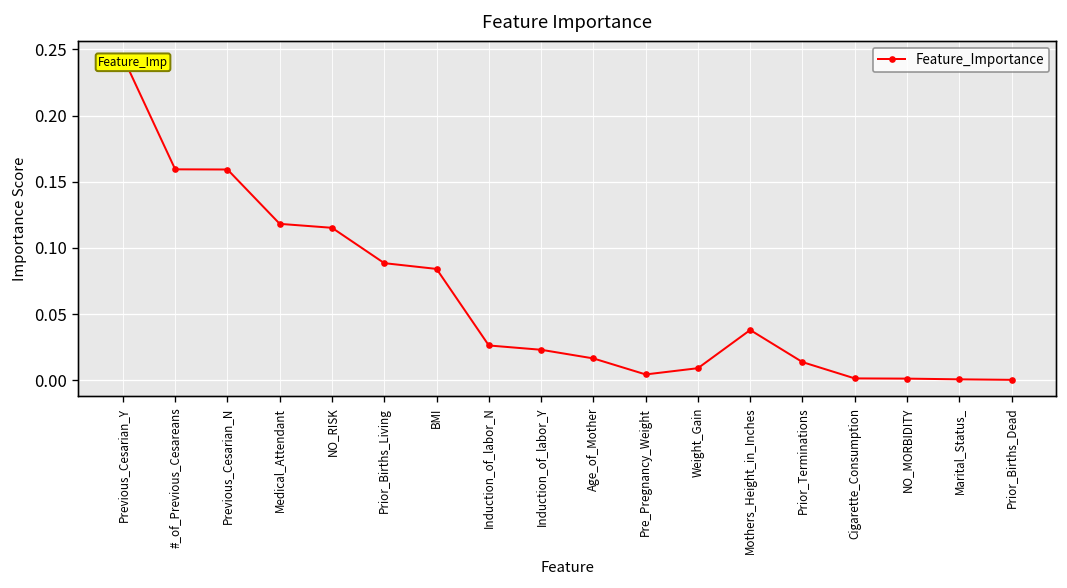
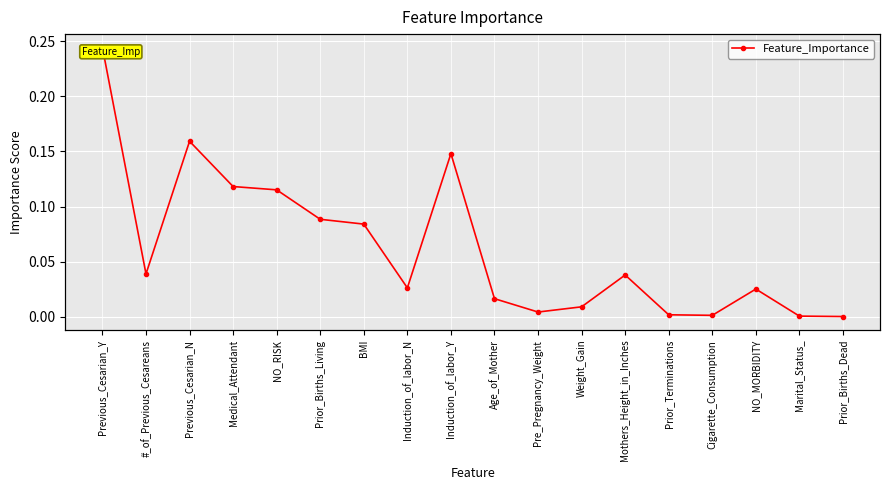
#_of_Previous_Cesareans: 0.159 -> 0.039
Induction_of_labor_Y: 0.023 -> 0.148
Prior_Terminations: 0.014 -> 0.002
NO_MORBIDITY: 0.001 -> 0.025
